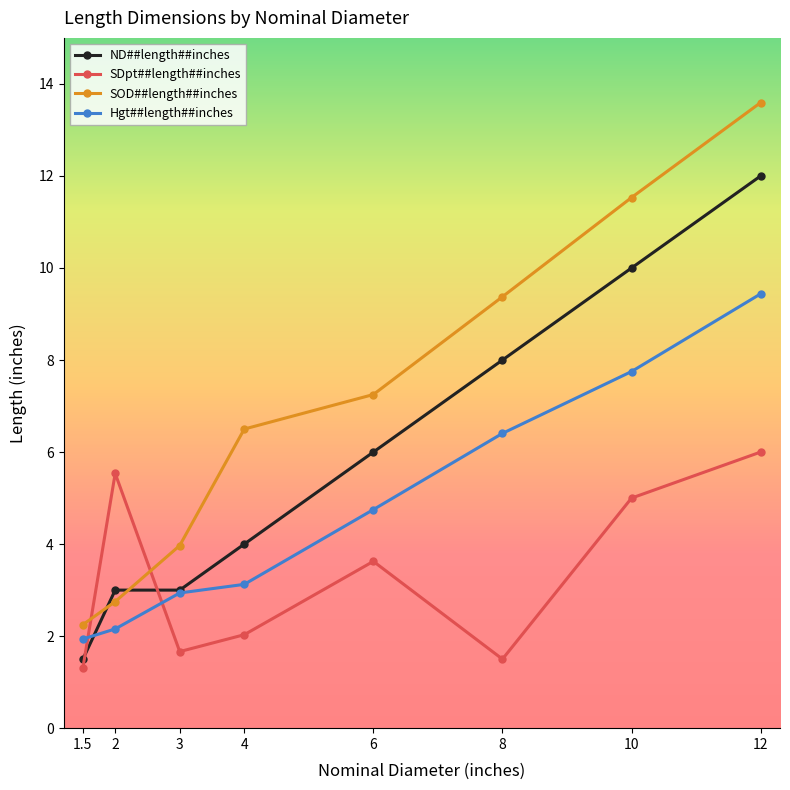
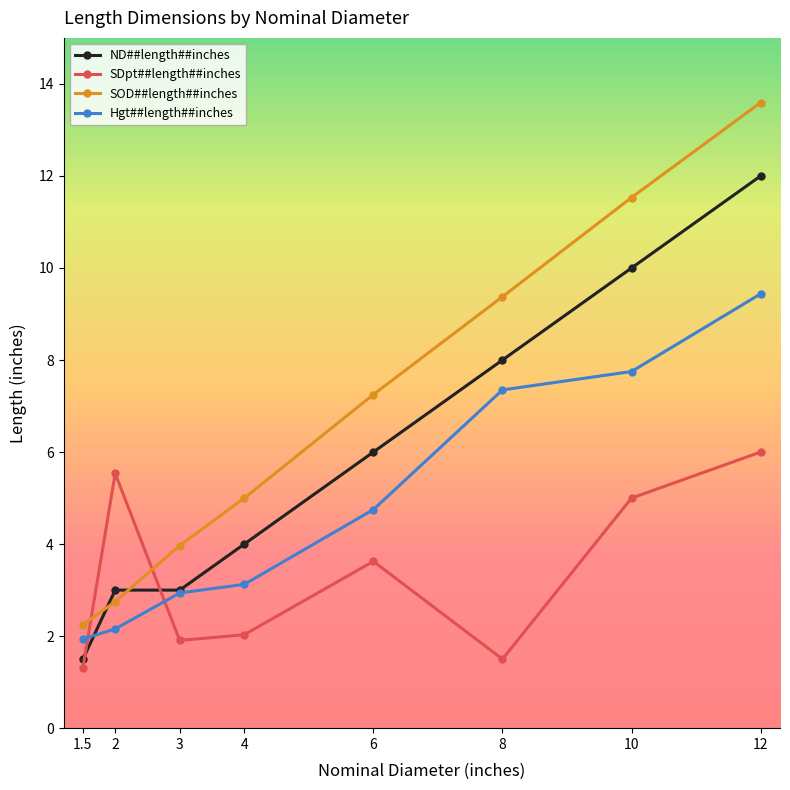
SDpt##length##inches, 3: 1.7 -> 1.9
SOD##length##inches, 4: 6.5 -> 5.0
Hgt##length##inches, 8: 6.4 -> 7.4
